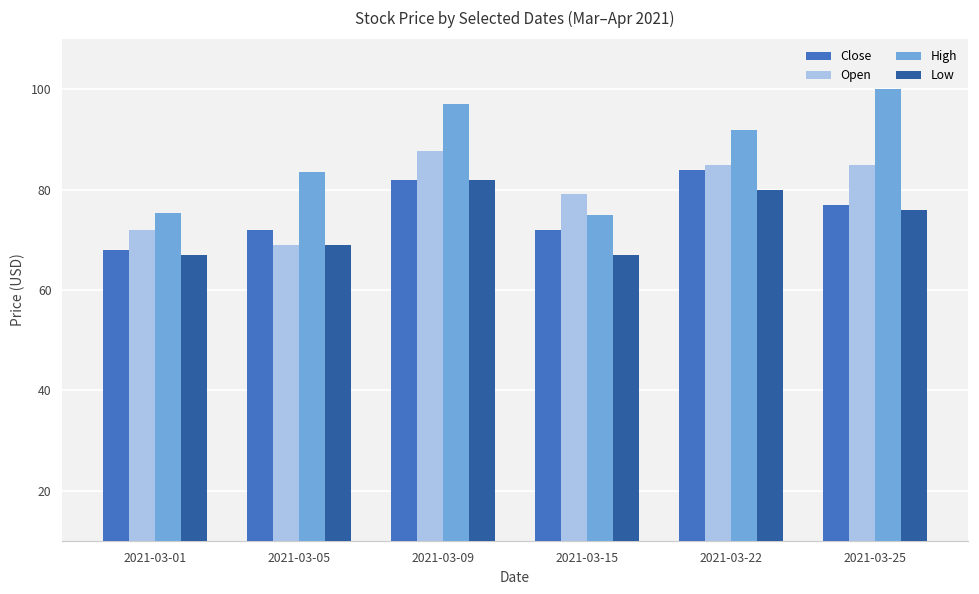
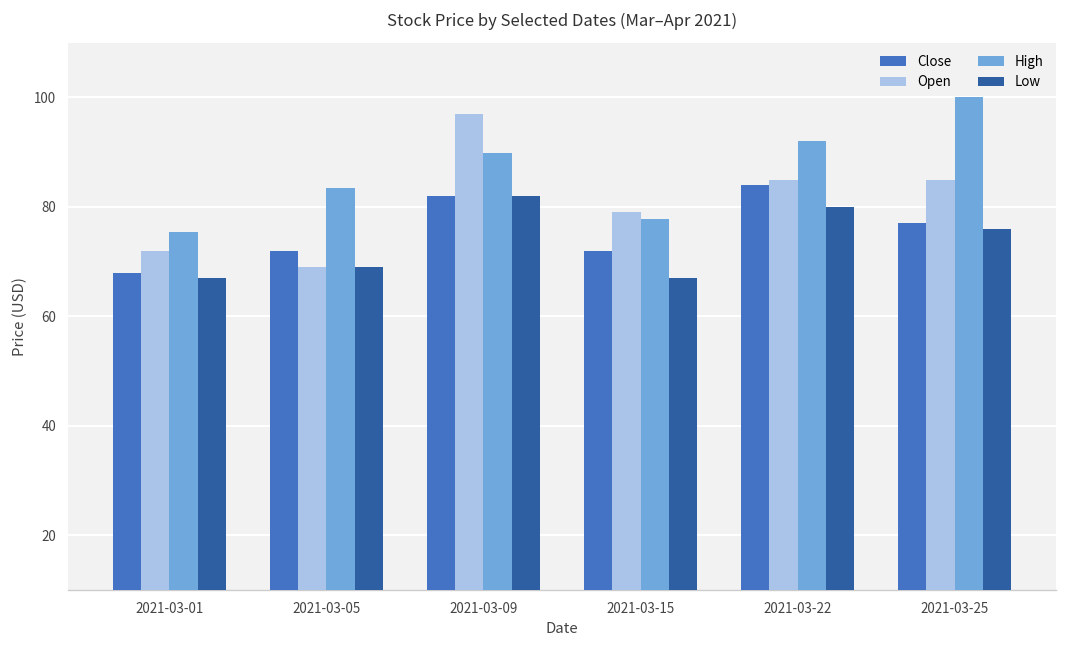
Open, 2021-03-09: 88 -> 97
High, 2021-03-09: 97 -> 90
High, 2021-03-15: 75 -> 78
